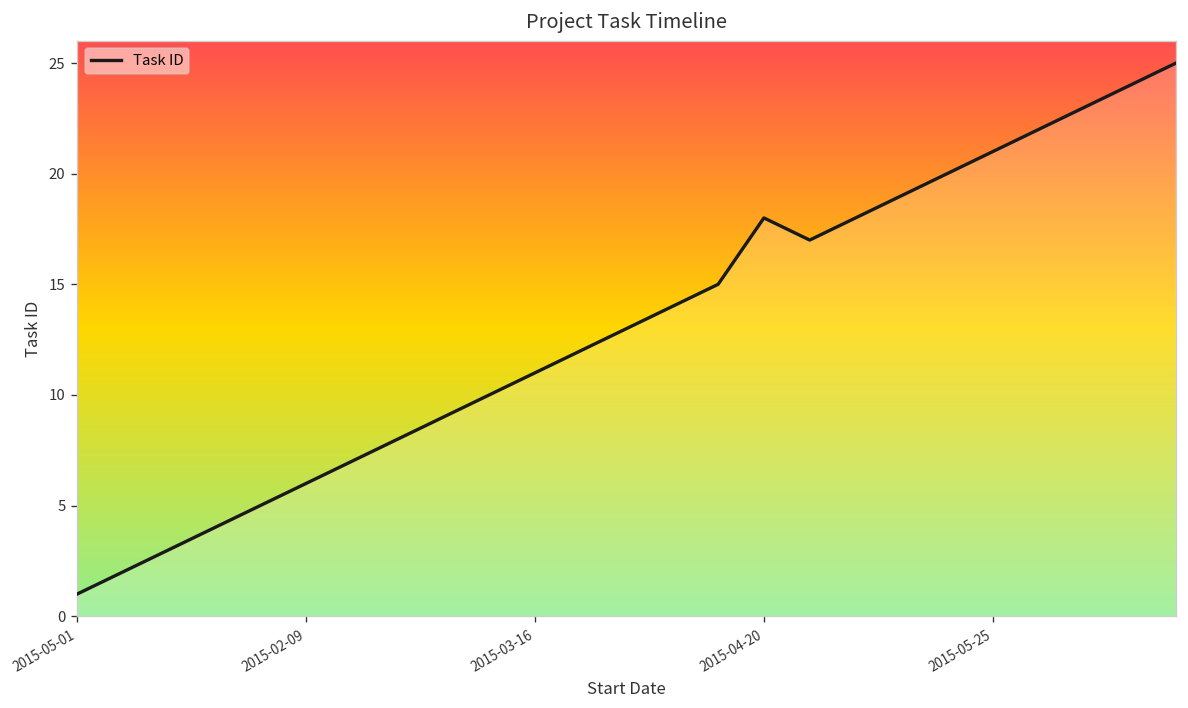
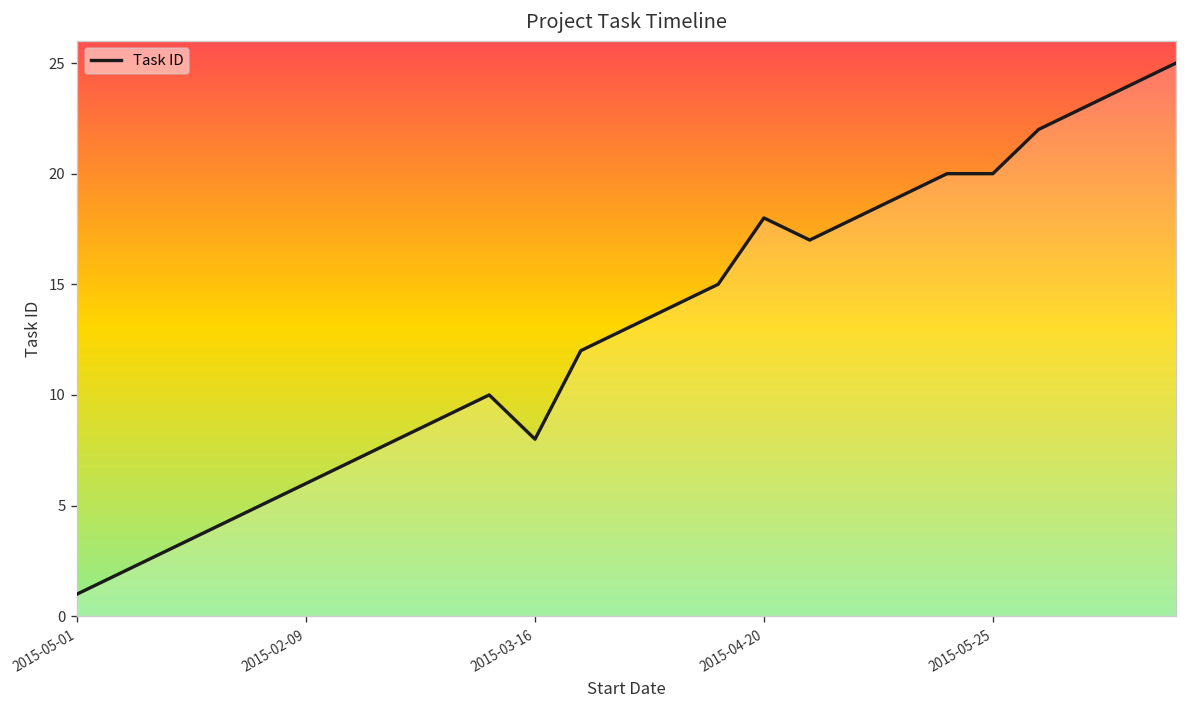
2015-03-16: 11 -> 8
2015-05-25: 21 -> 20
